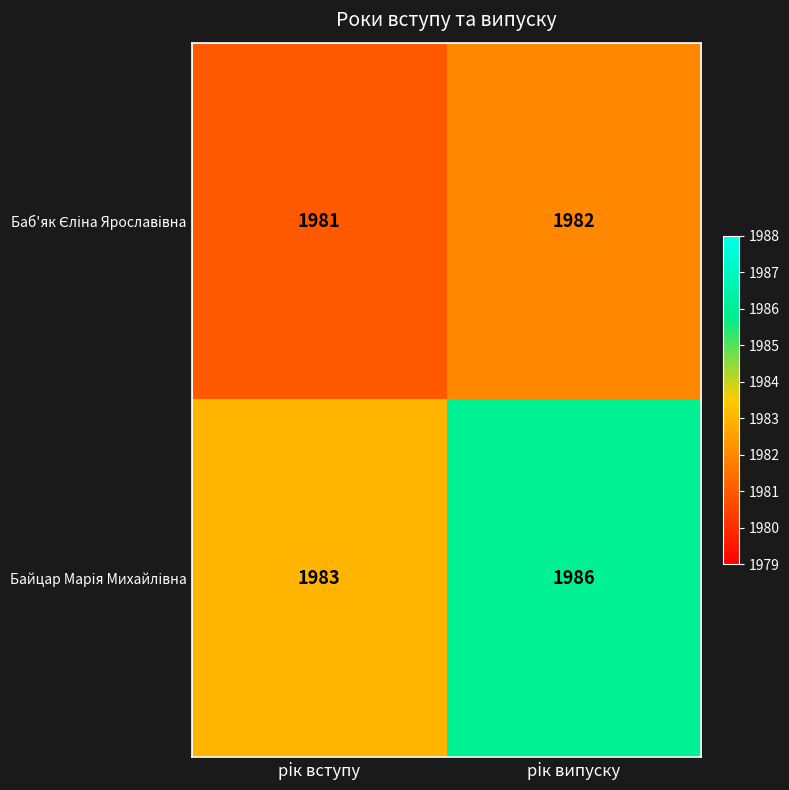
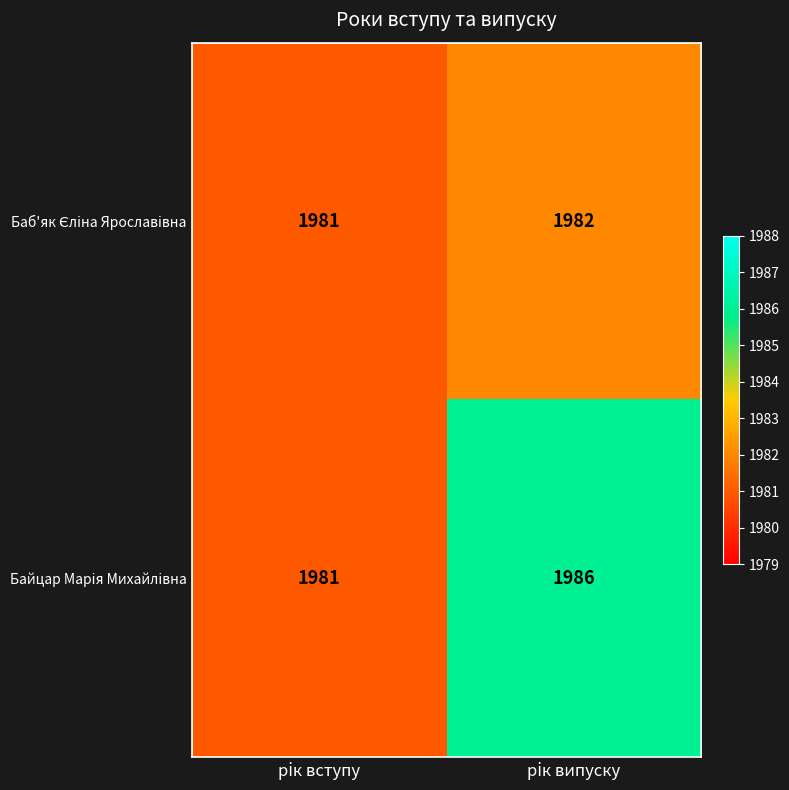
Байцар Марія Михайлівна, рік вступу: 1983 -> 1981
